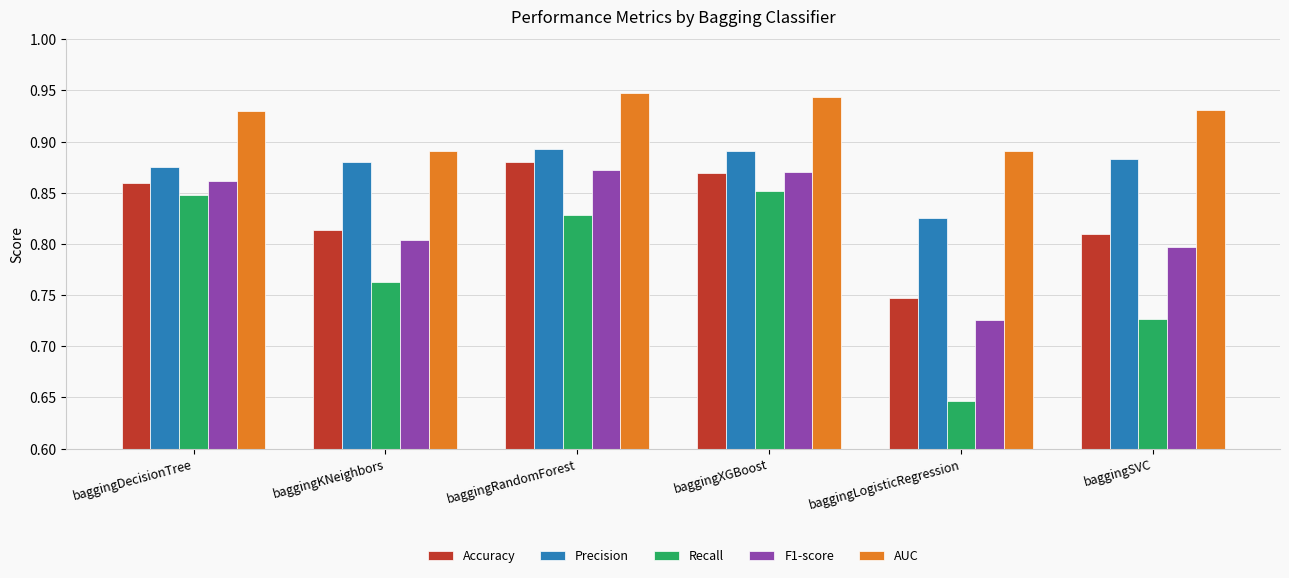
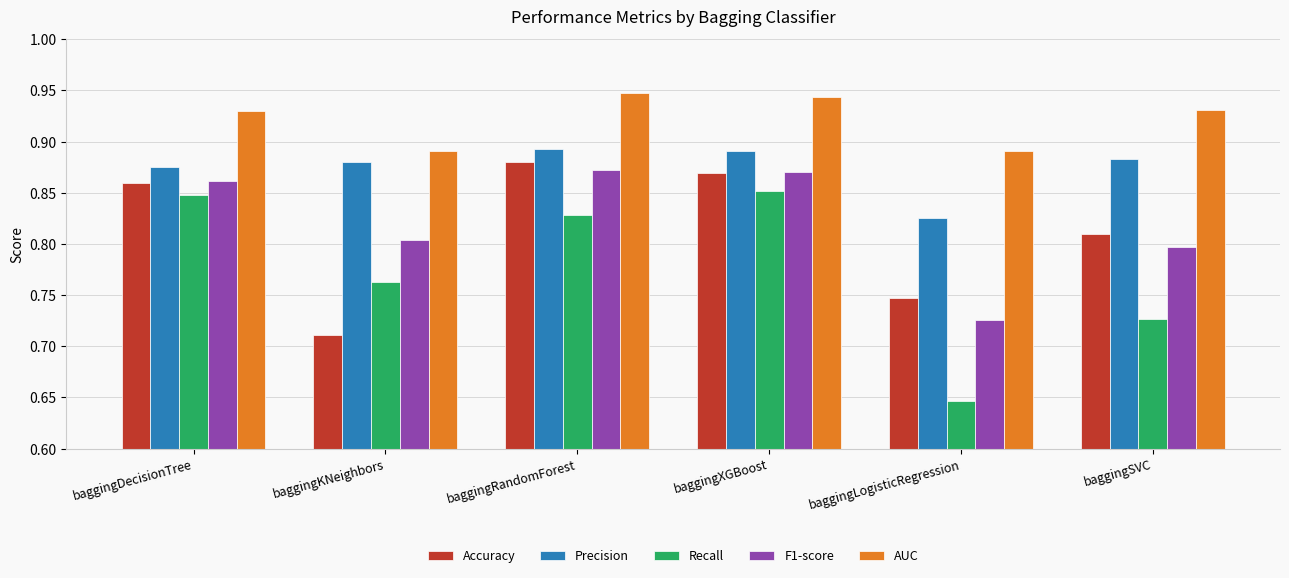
Accuracy, baggingKNeighbors: 0.814 -> 0.711
